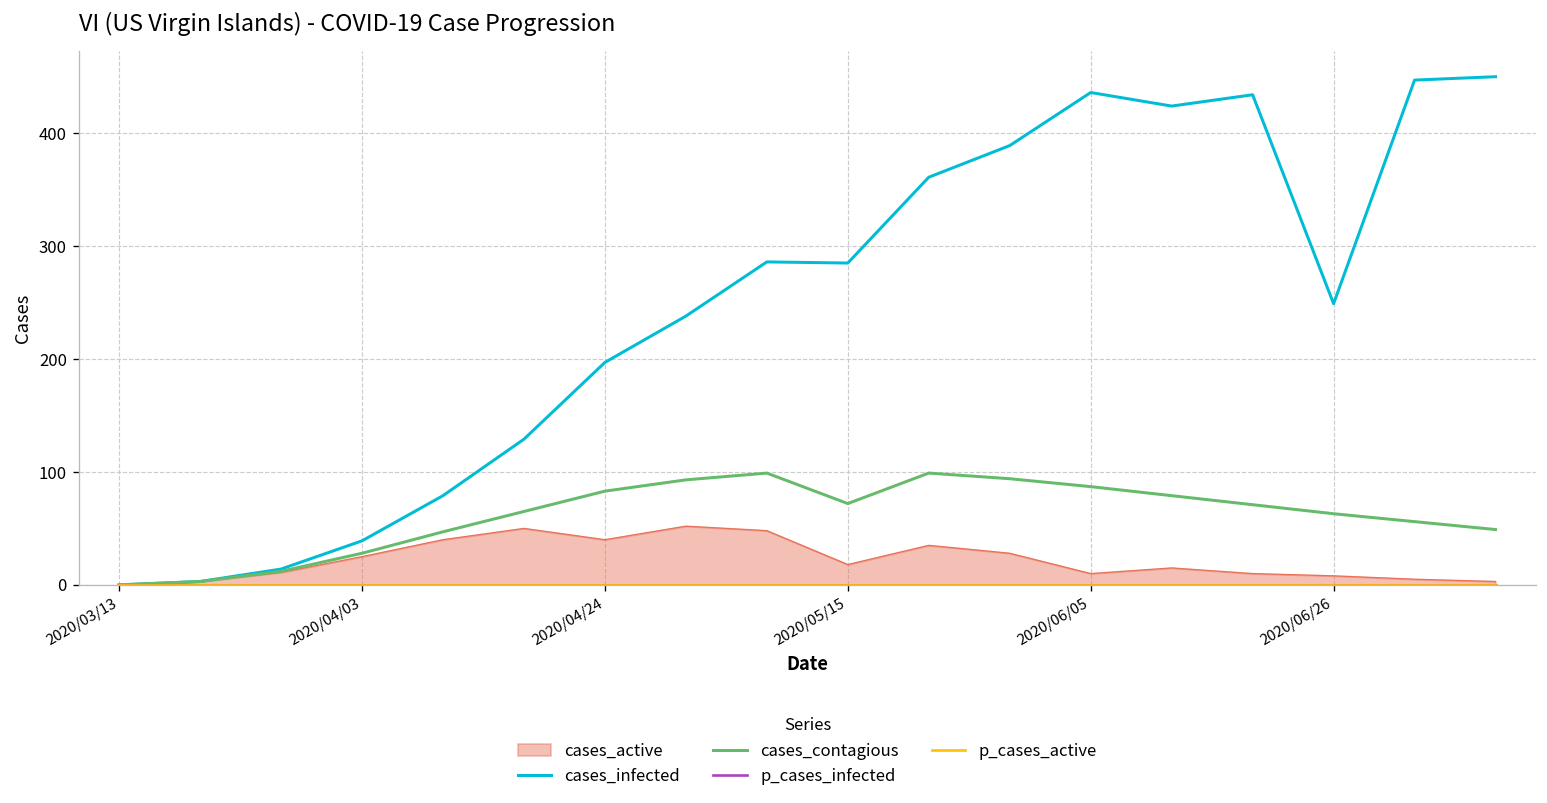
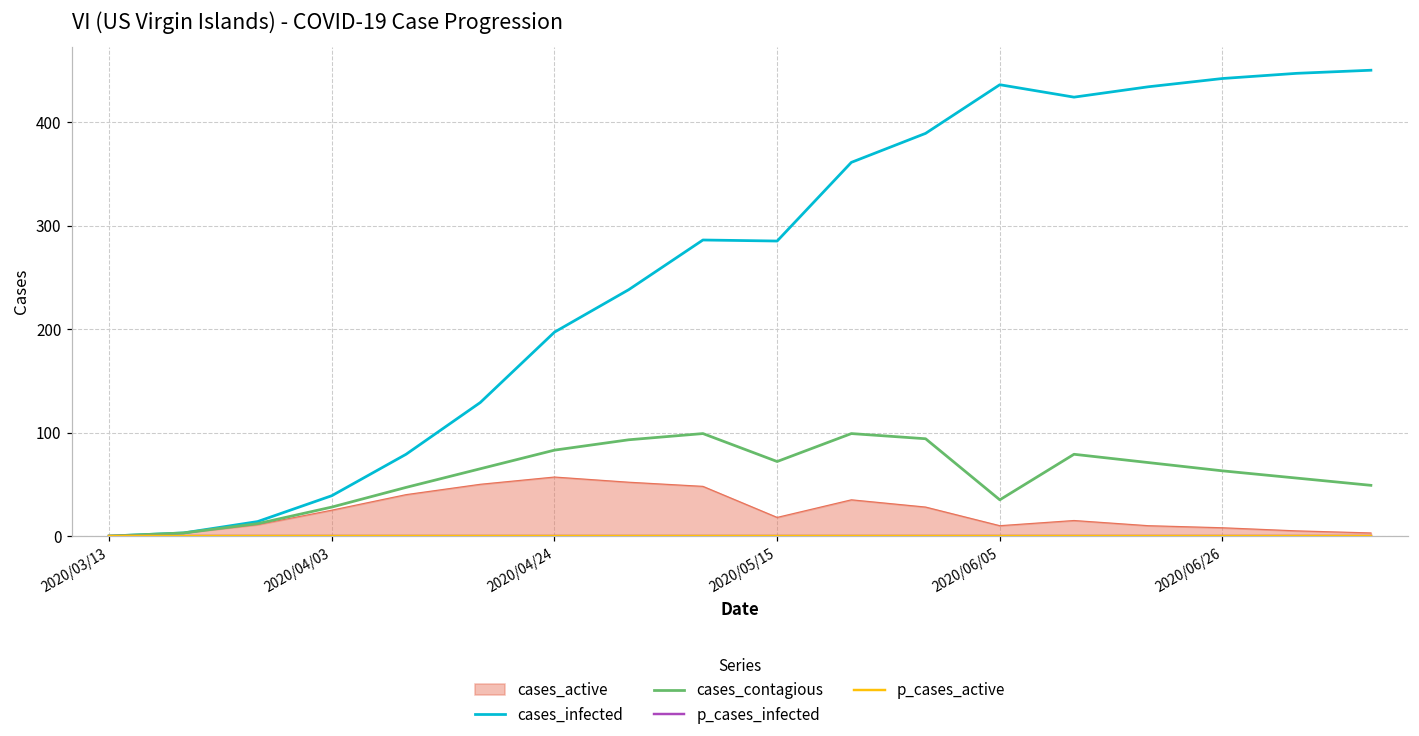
cases_active, 2020/04/24: 40 -> 60
cases_contagious, 2020/06/05: 90 -> 40
cases_infected, 2020/06/26: 250 -> 440
